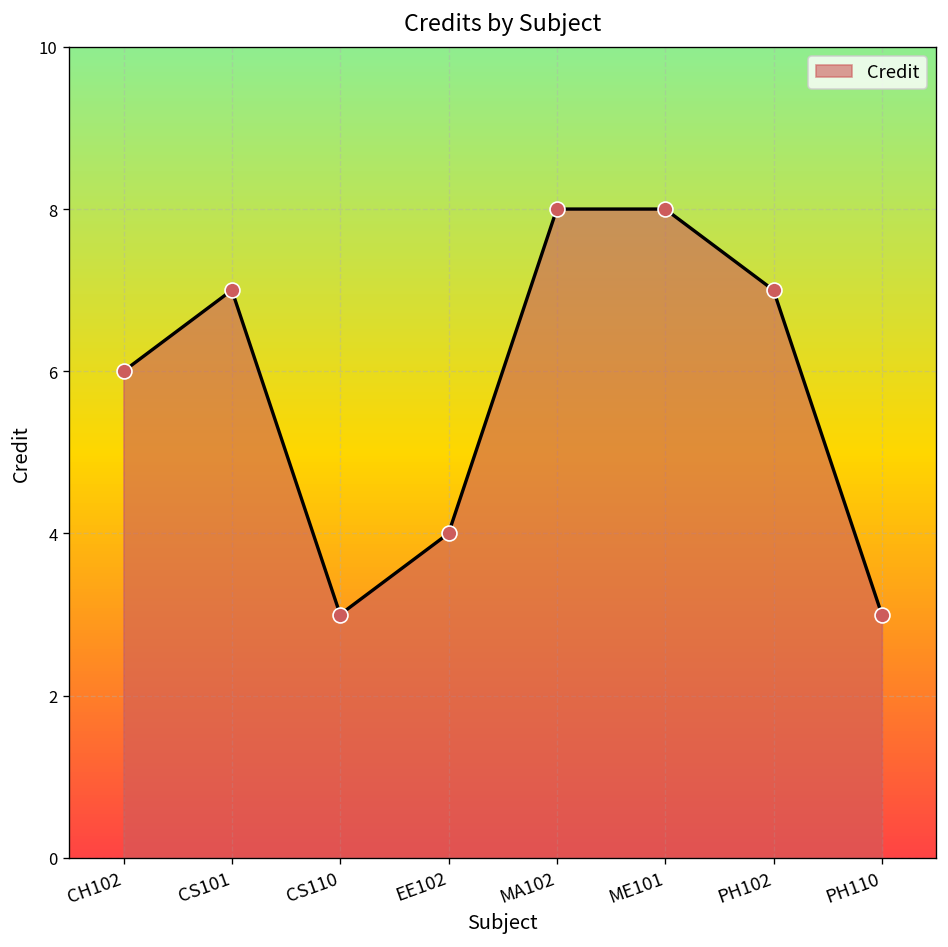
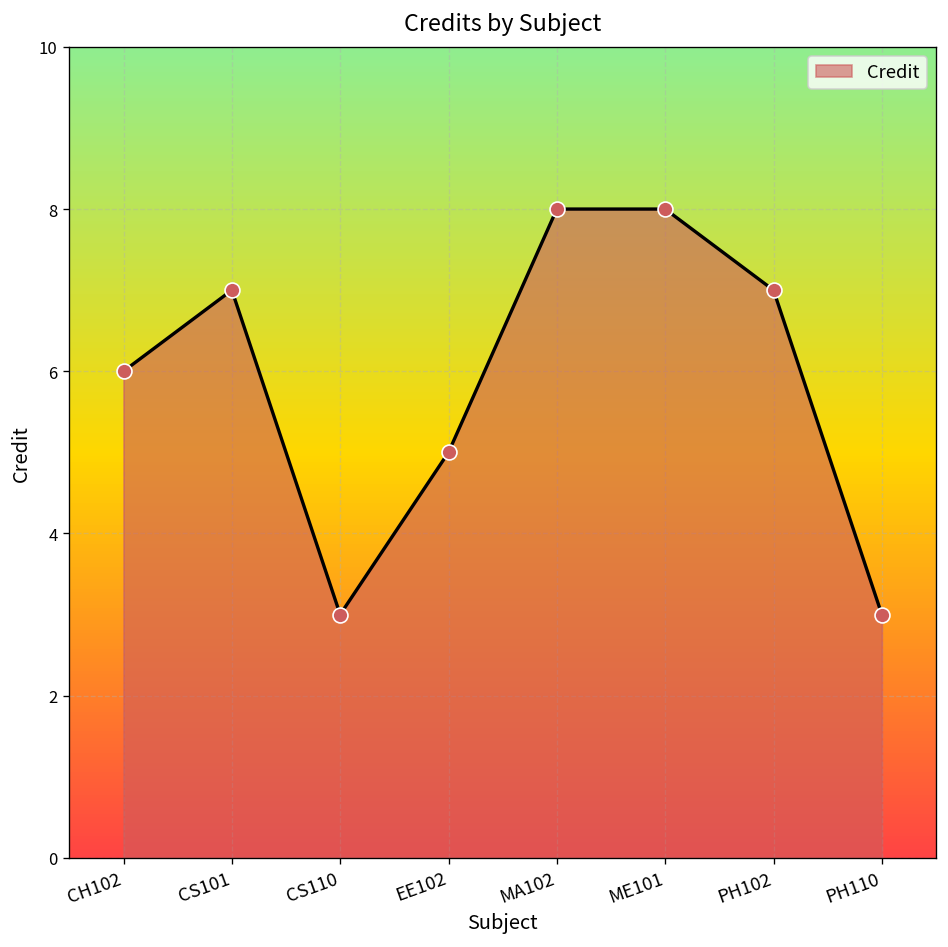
EE102: 4 -> 5
